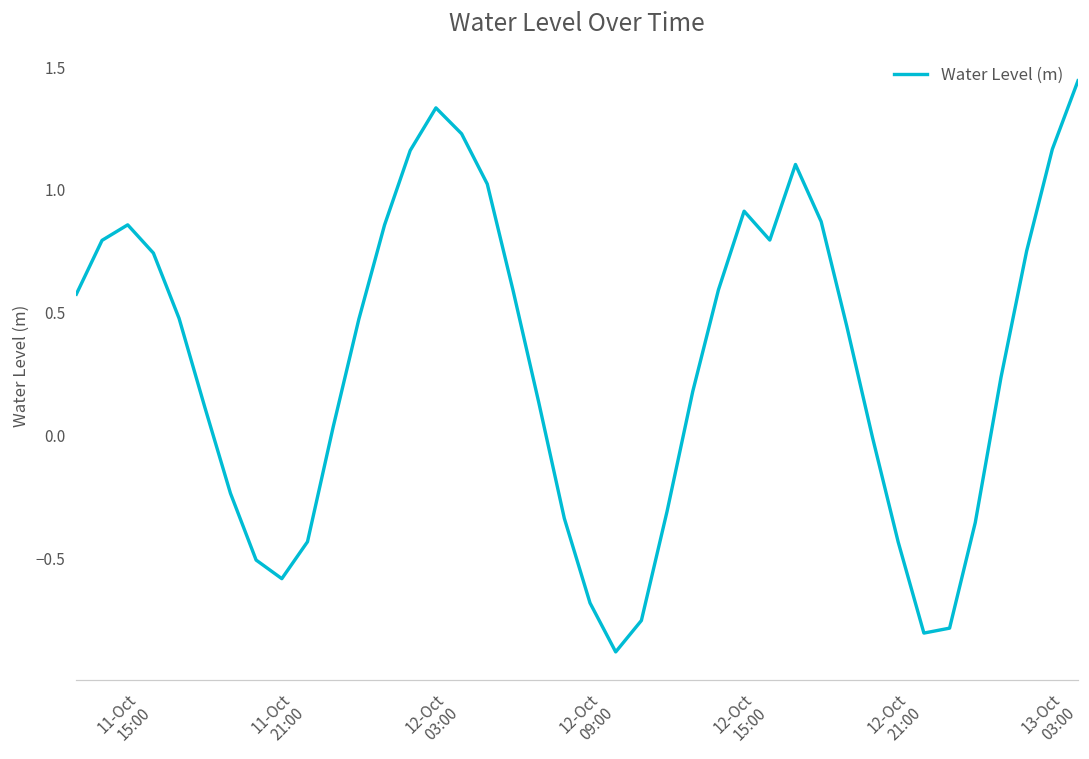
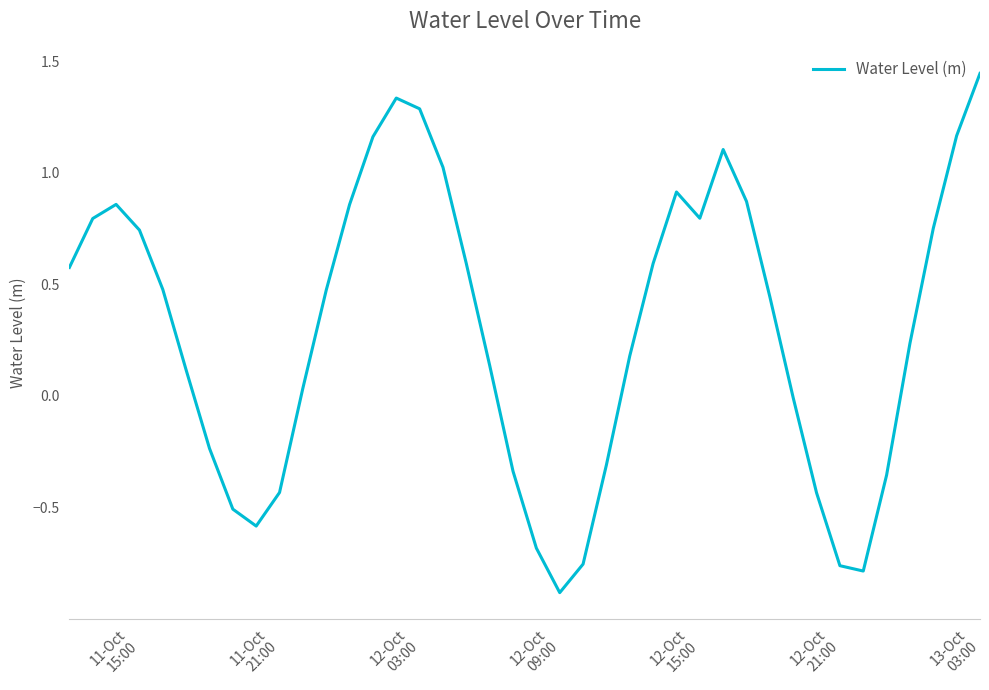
12-Oct 03:00: 1.23 -> 1.29
12-Oct 21:00: -0.80 -> -0.76
